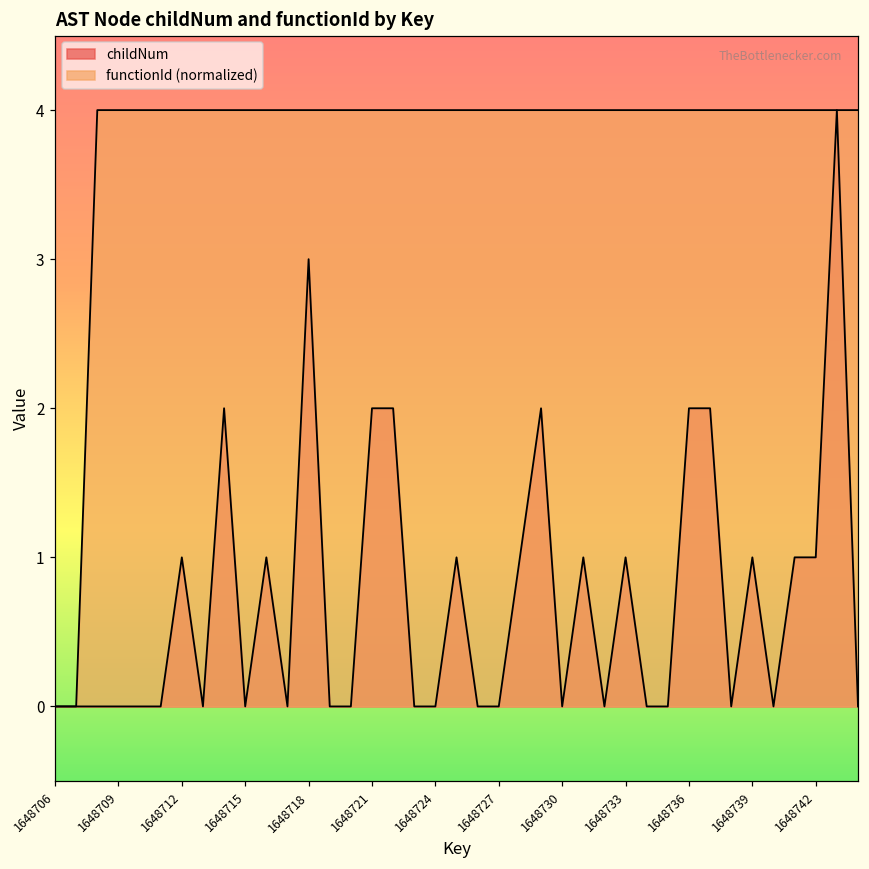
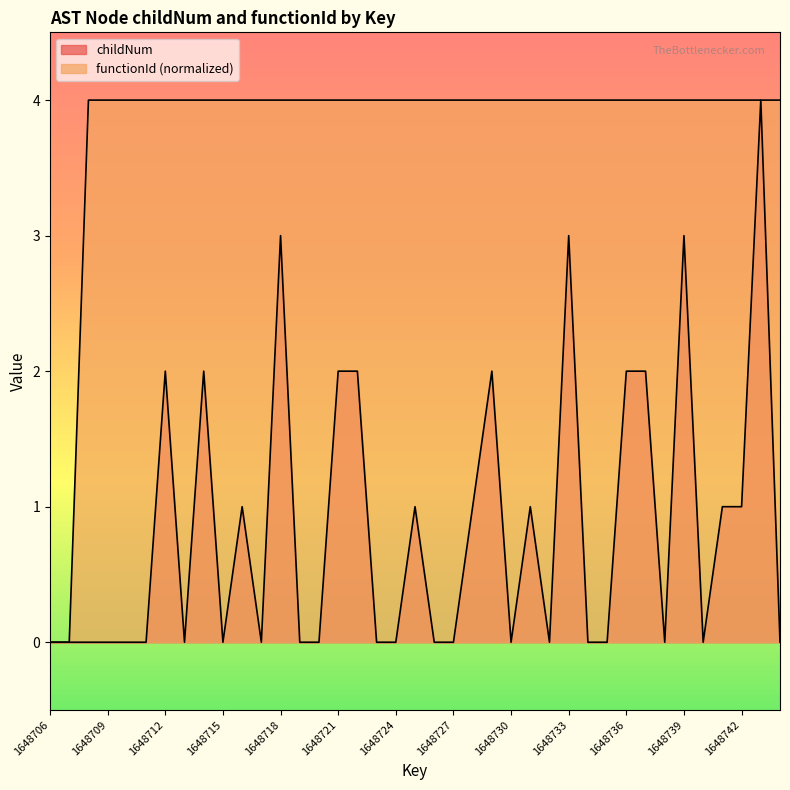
childNum, 1648712: 1 -> 2
childNum, 1648733: 1 -> 3
childNum, 1648739: 1 -> 3
